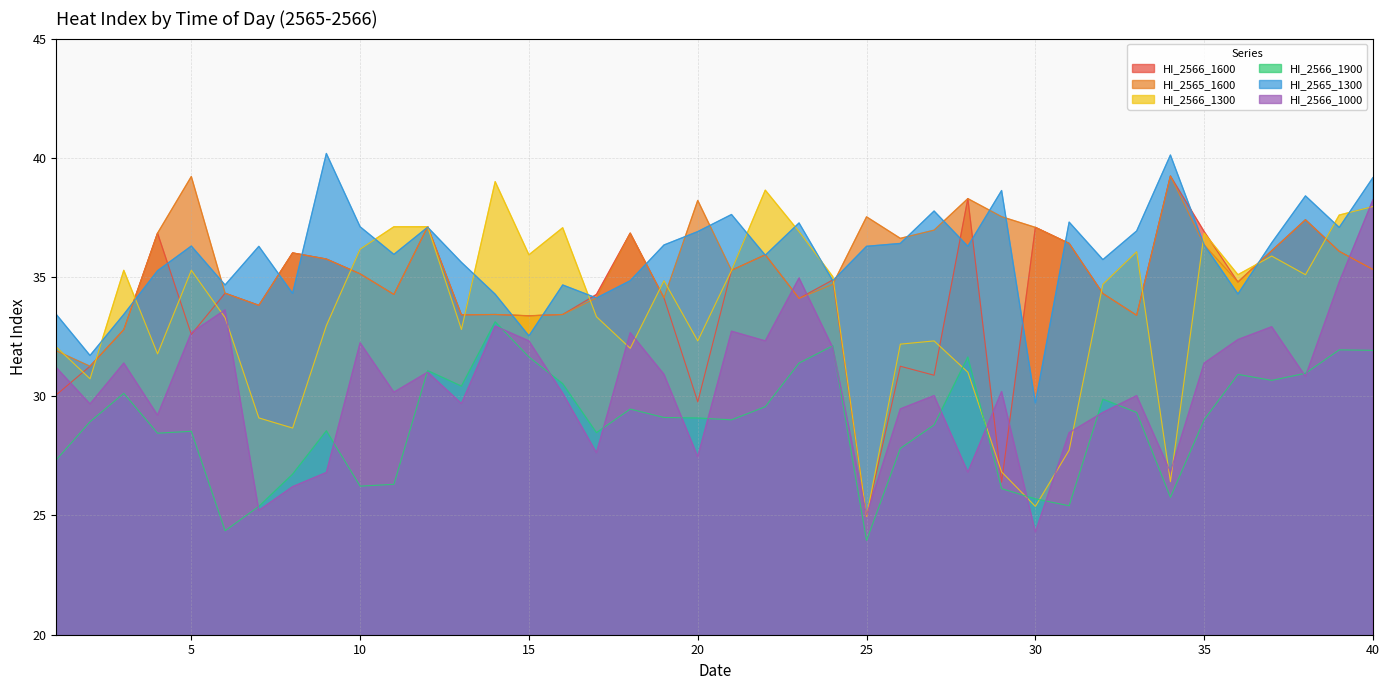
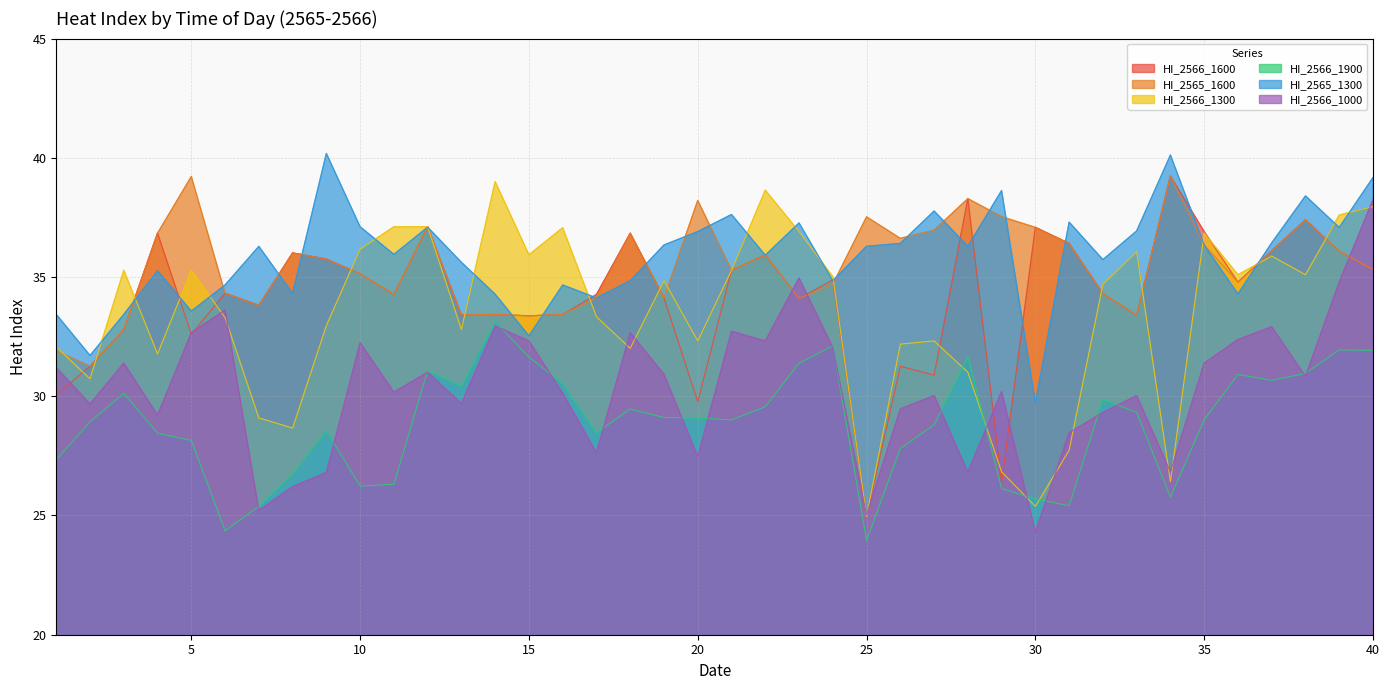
HI_2566_1900, 5: 28.5 -> 28.1
HI_2565_1300, 5: 36.3 -> 33.6
